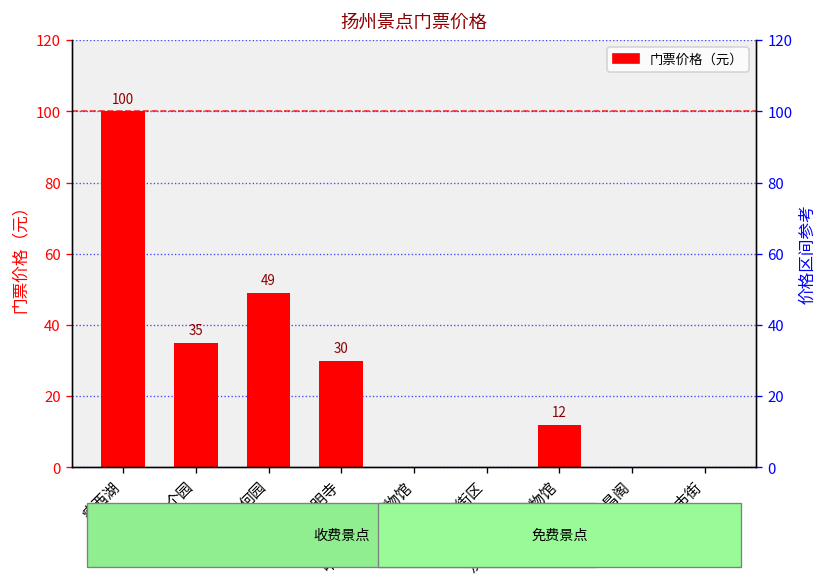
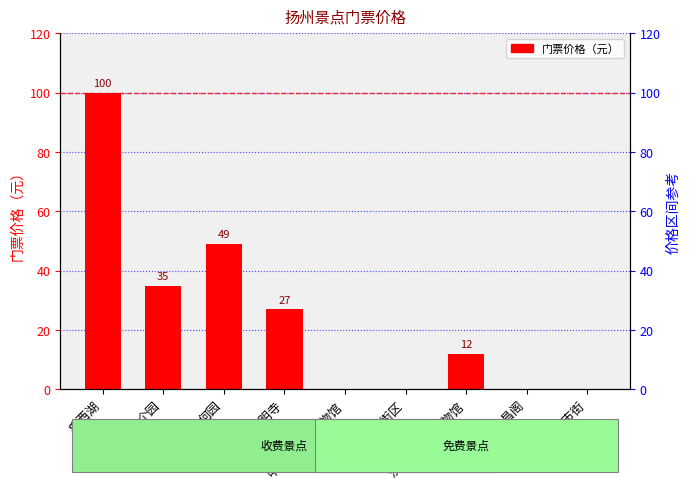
大明寺: 30 -> 27
